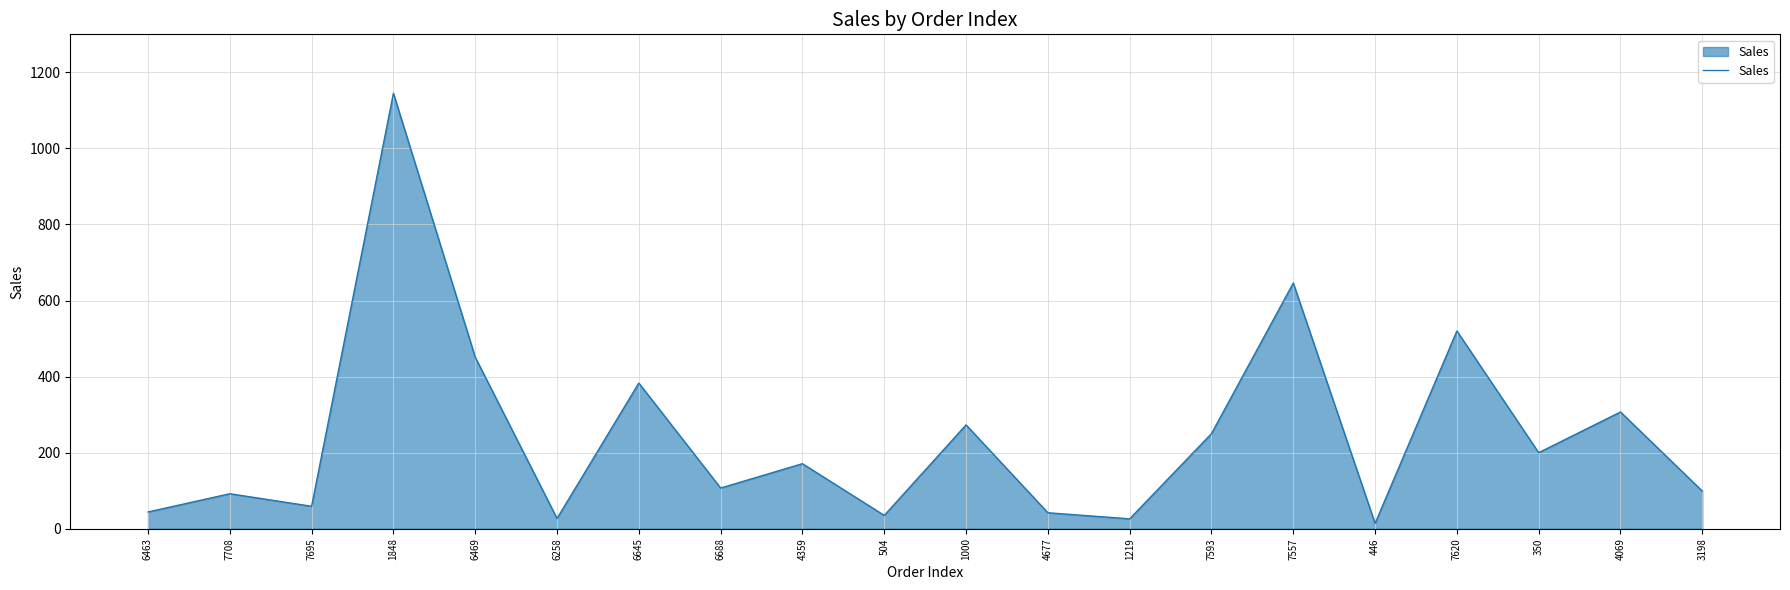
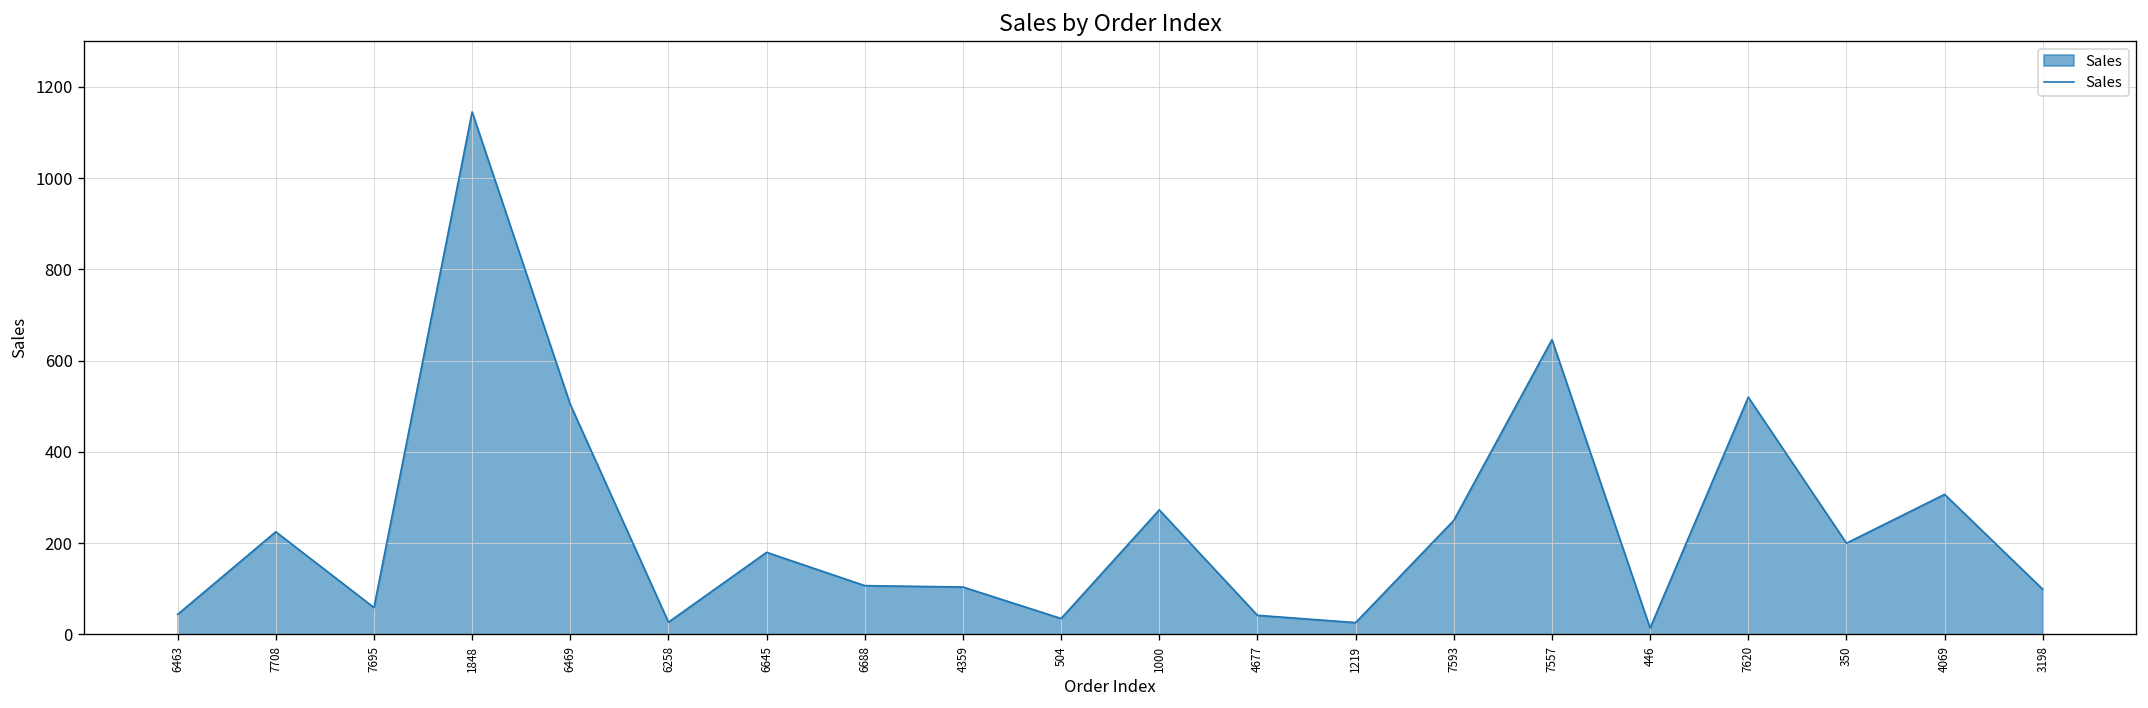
7708: 90 -> 230
6469: 450 -> 500
6645: 380 -> 180
4359: 170 -> 100
